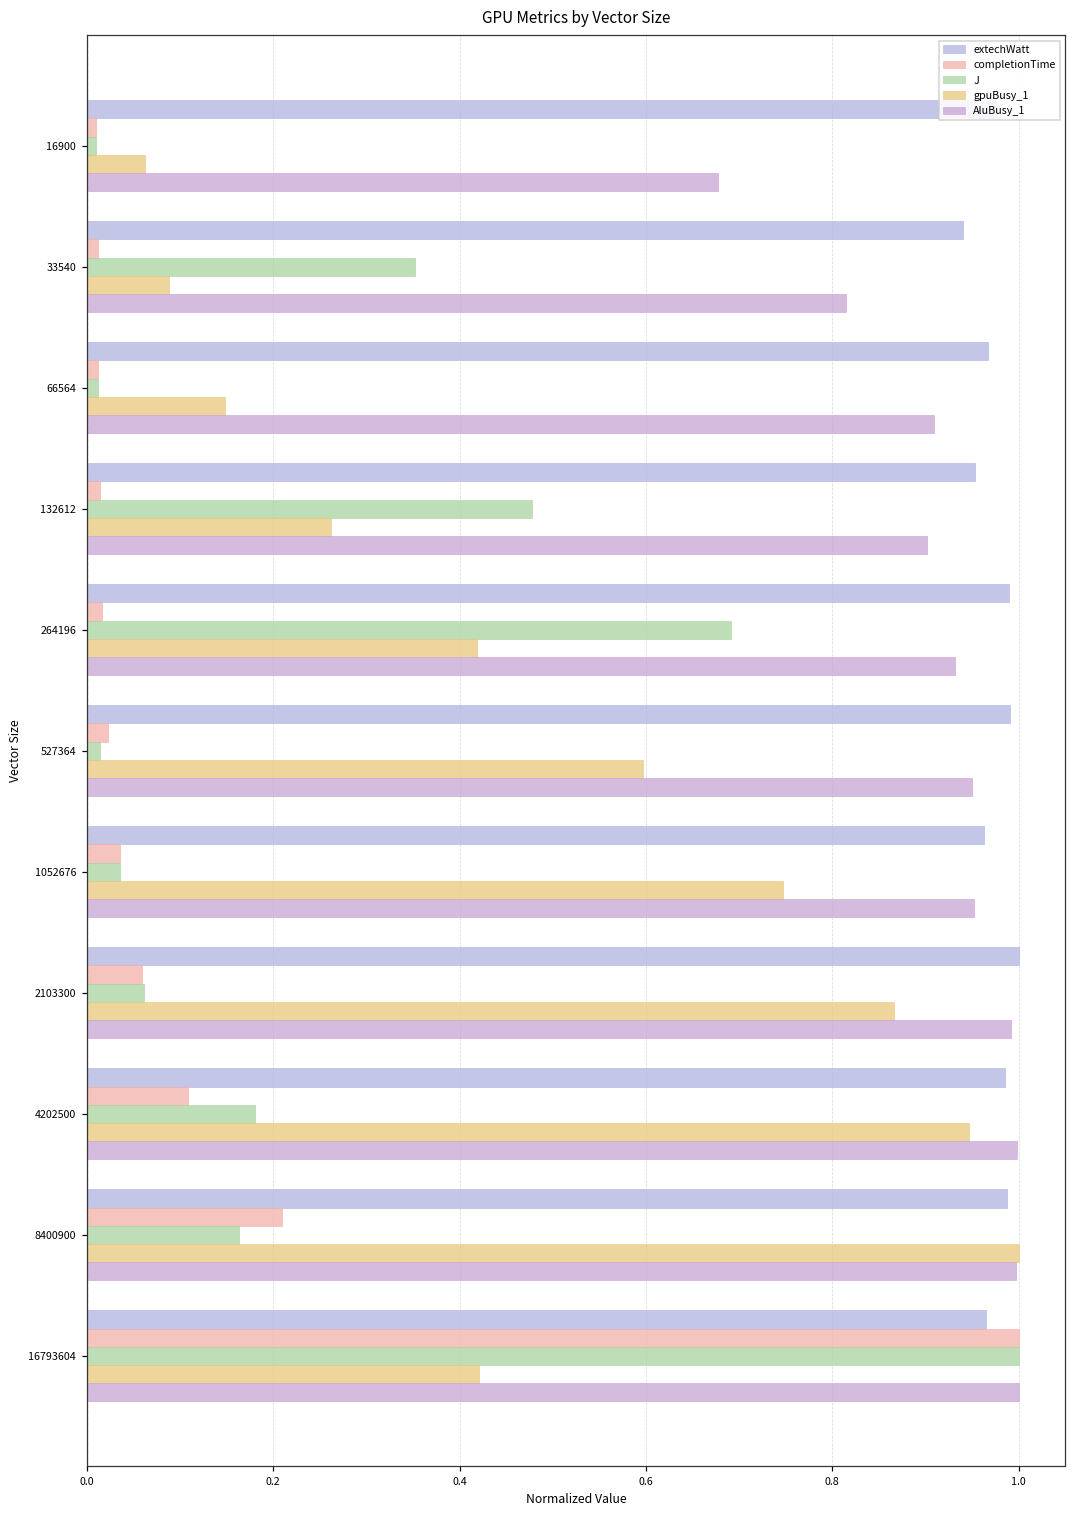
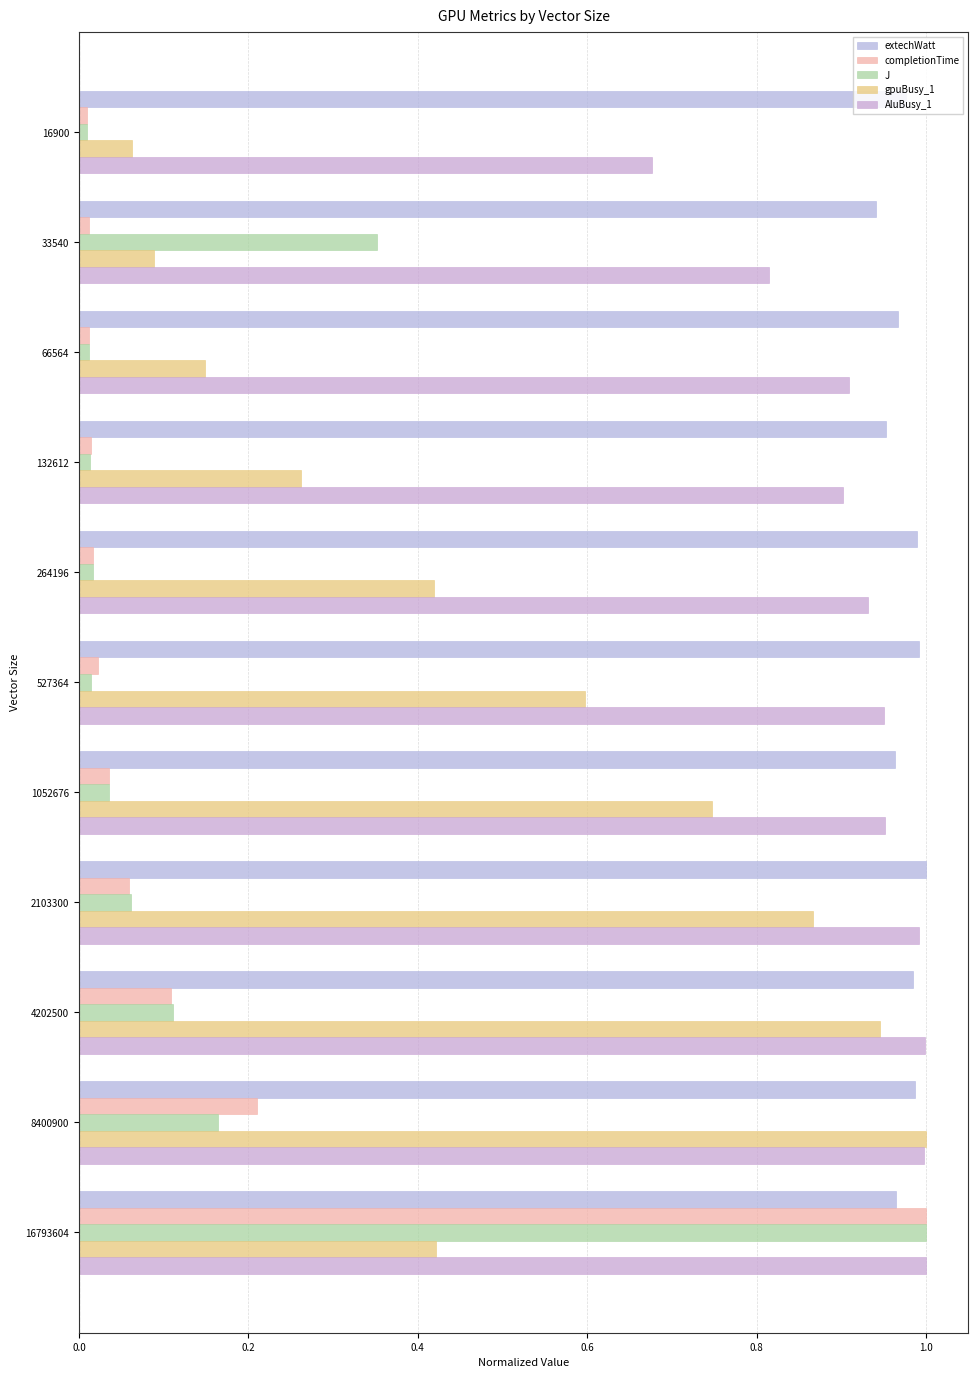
J, 132612: 0.48 -> 0.01
J, 264196: 0.69 -> 0.02
J, 4202500: 0.18 -> 0.11
